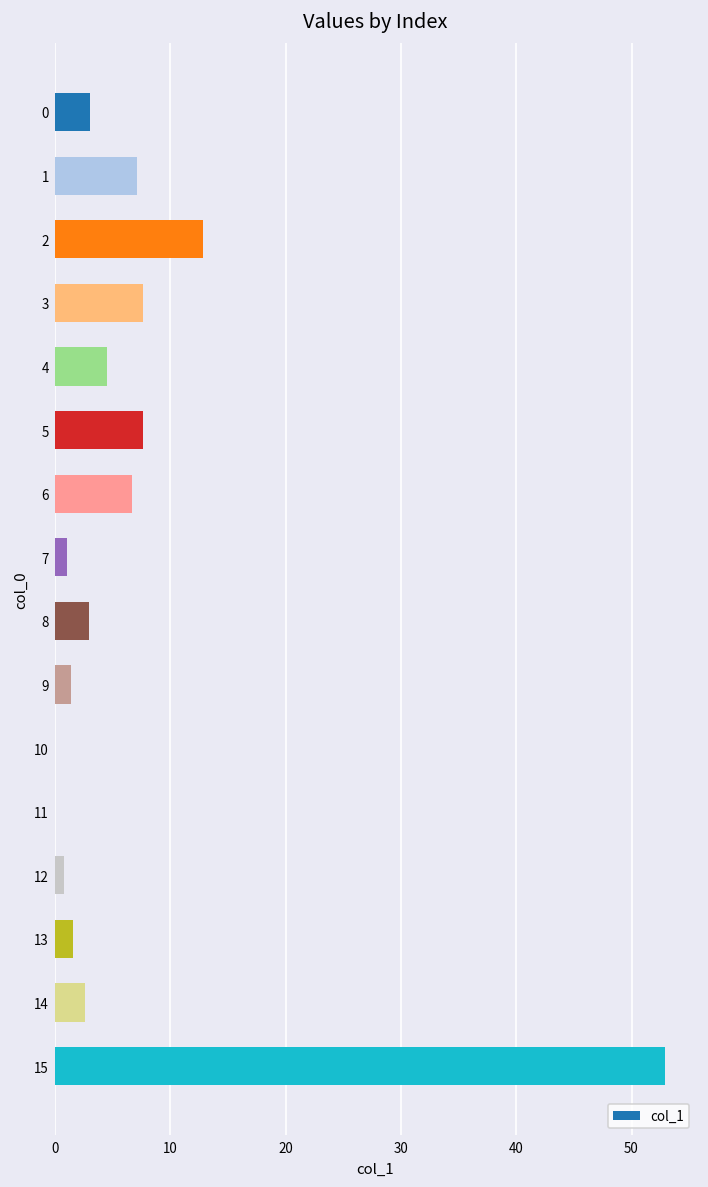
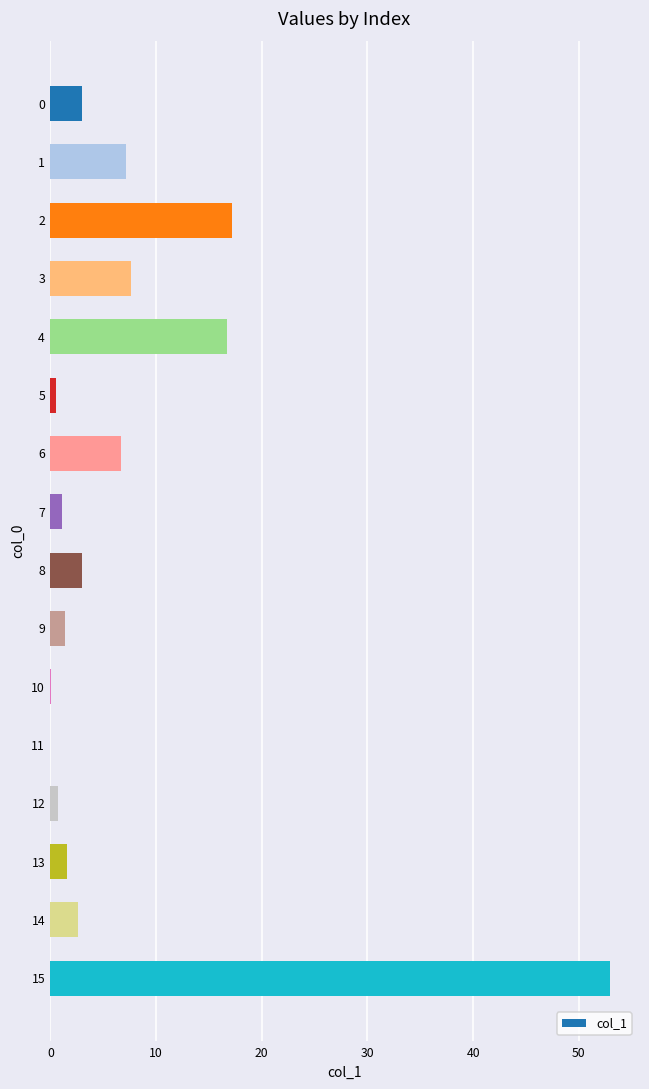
2: 13 -> 17
4: 4 -> 17
5: 8 -> 1
